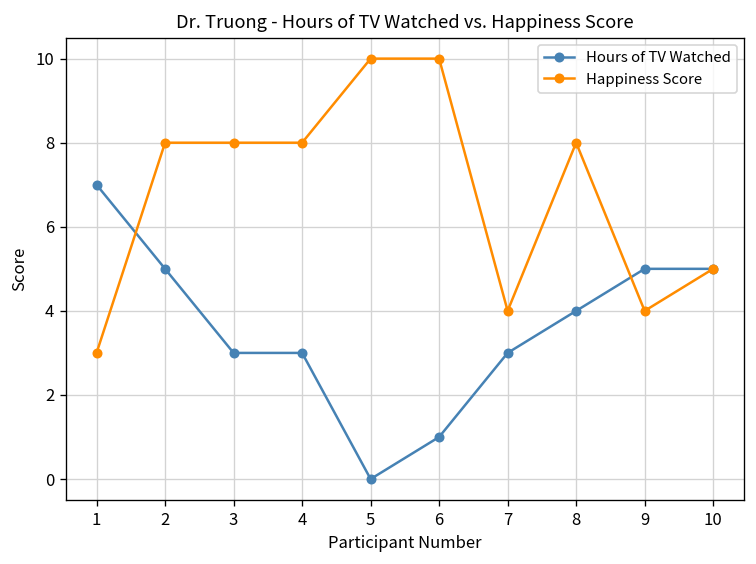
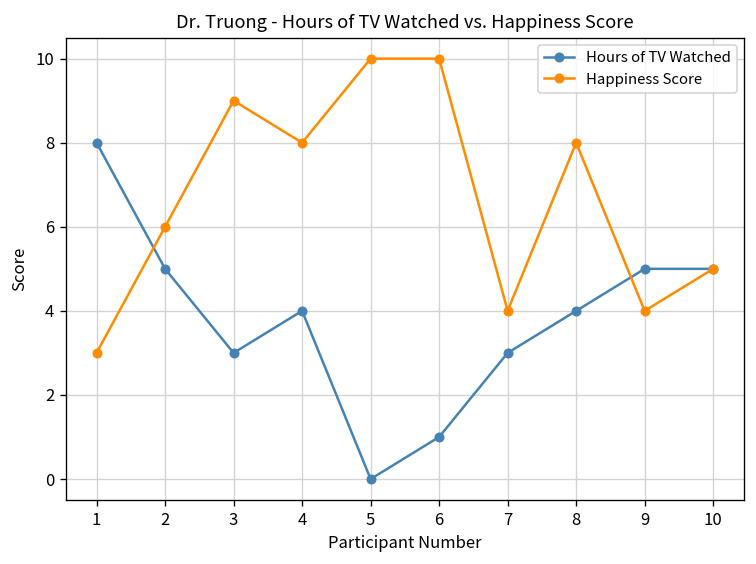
Hours of TV Watched, 1: 7 -> 8
Happiness Score, 2: 8 -> 6
Happiness Score, 3: 8 -> 9
Hours of TV Watched, 4: 3 -> 4
